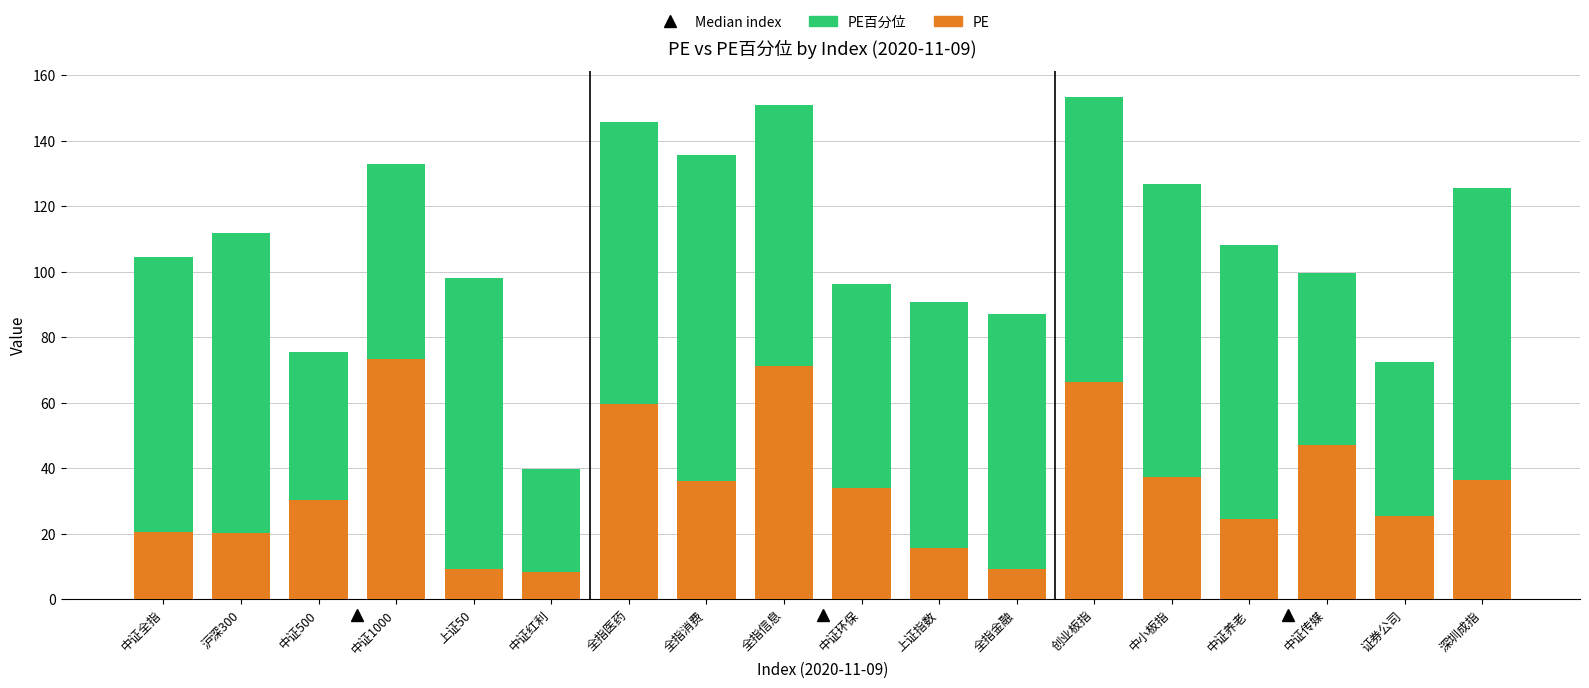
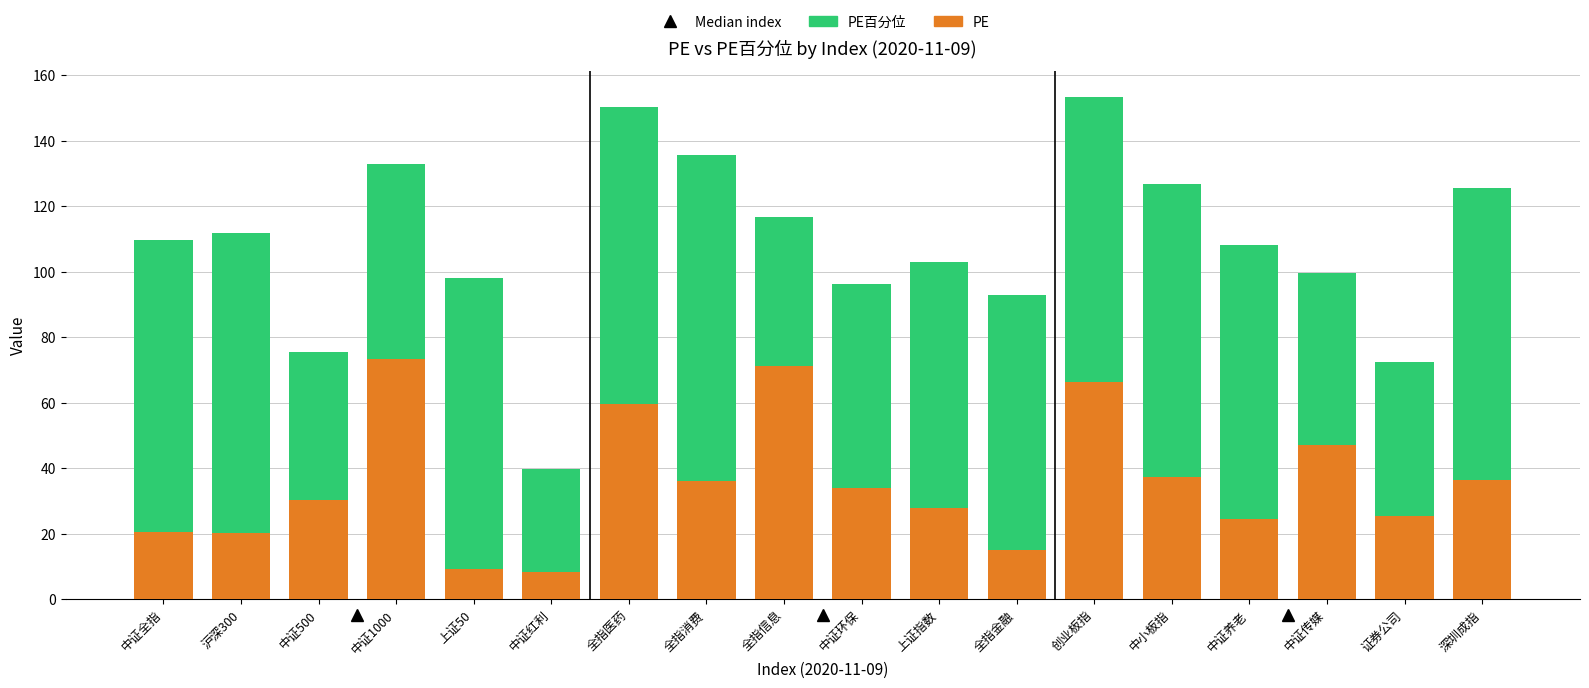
PE百分位, 中证全指: 84 -> 89
PE百分位, 全指医药: 86 -> 91
PE百分位, 全指信息: 79 -> 45
PE, 上证指数: 16 -> 28
PE, 全指金融: 9 -> 15
